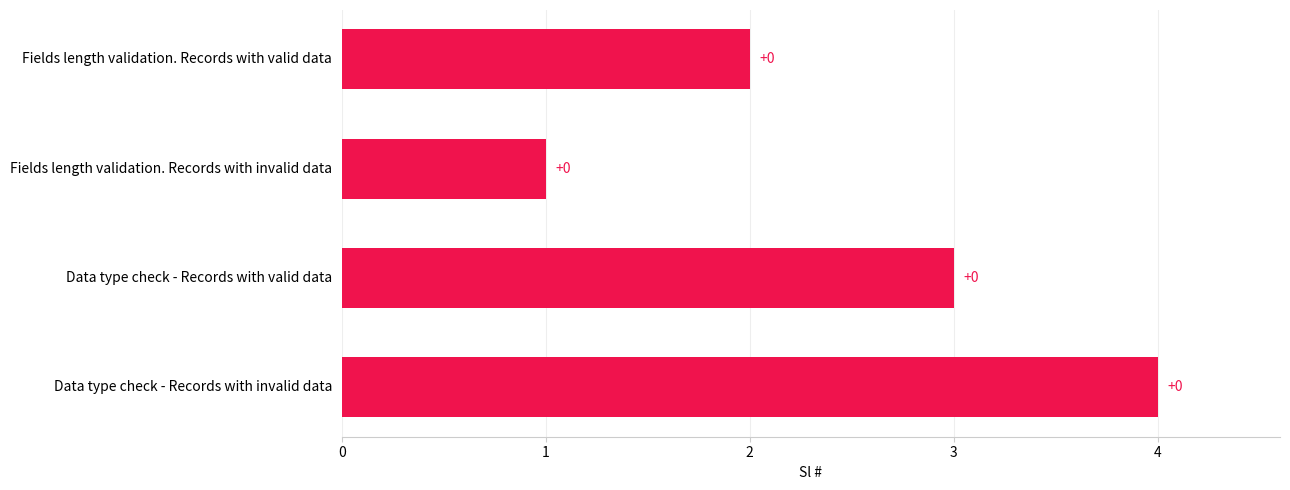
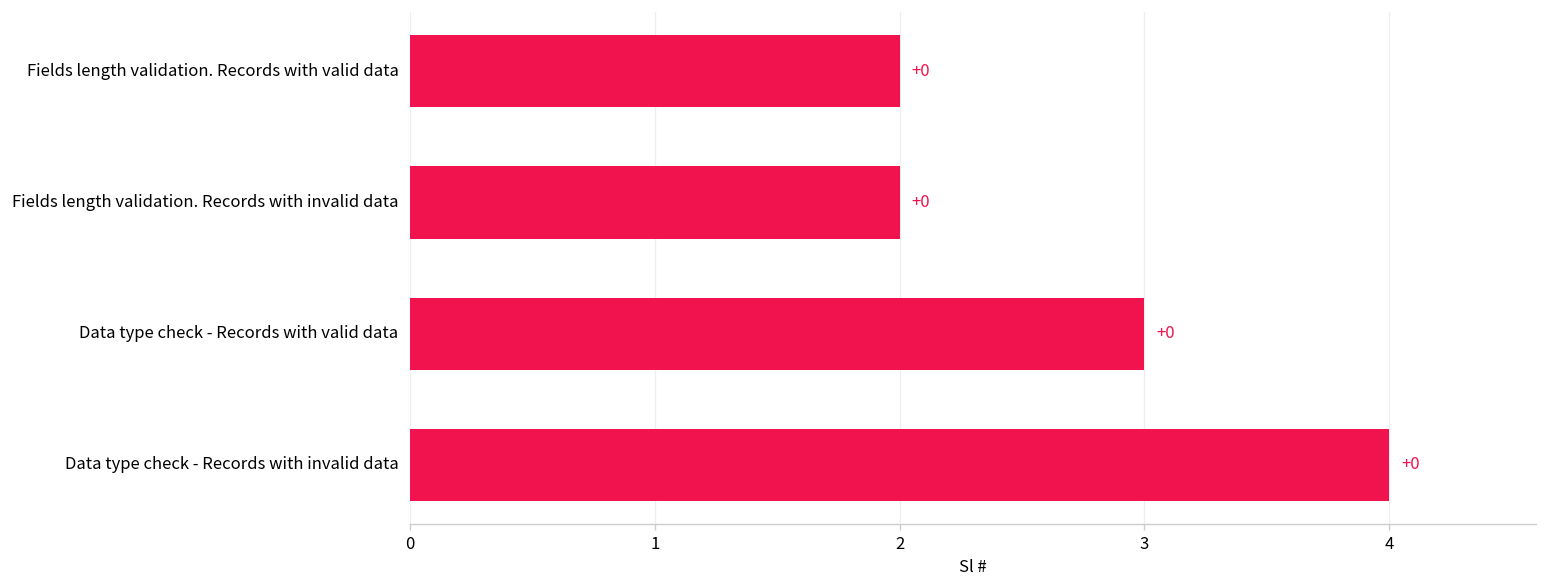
Fields length validation. Records with invalid data: 1 -> 2
